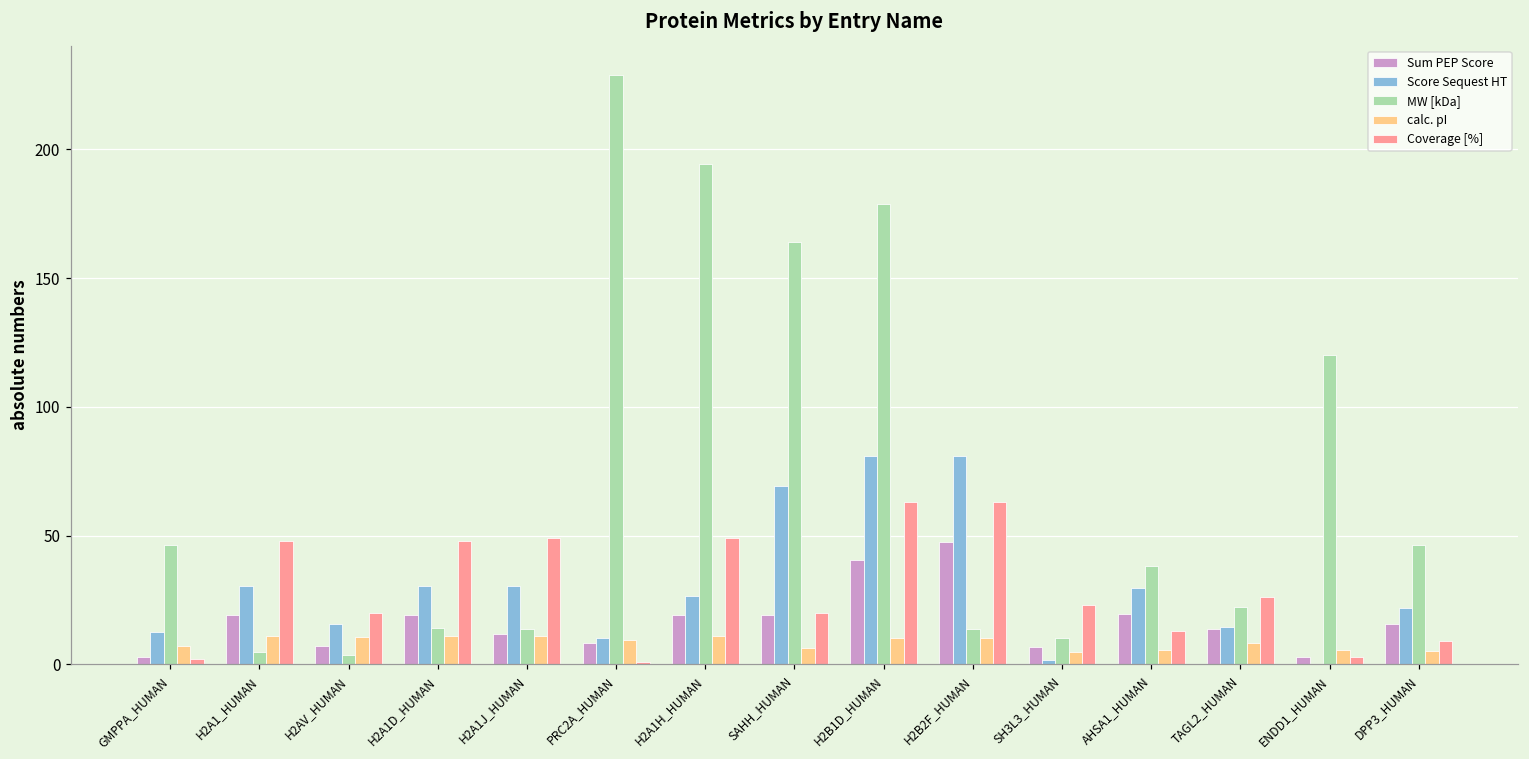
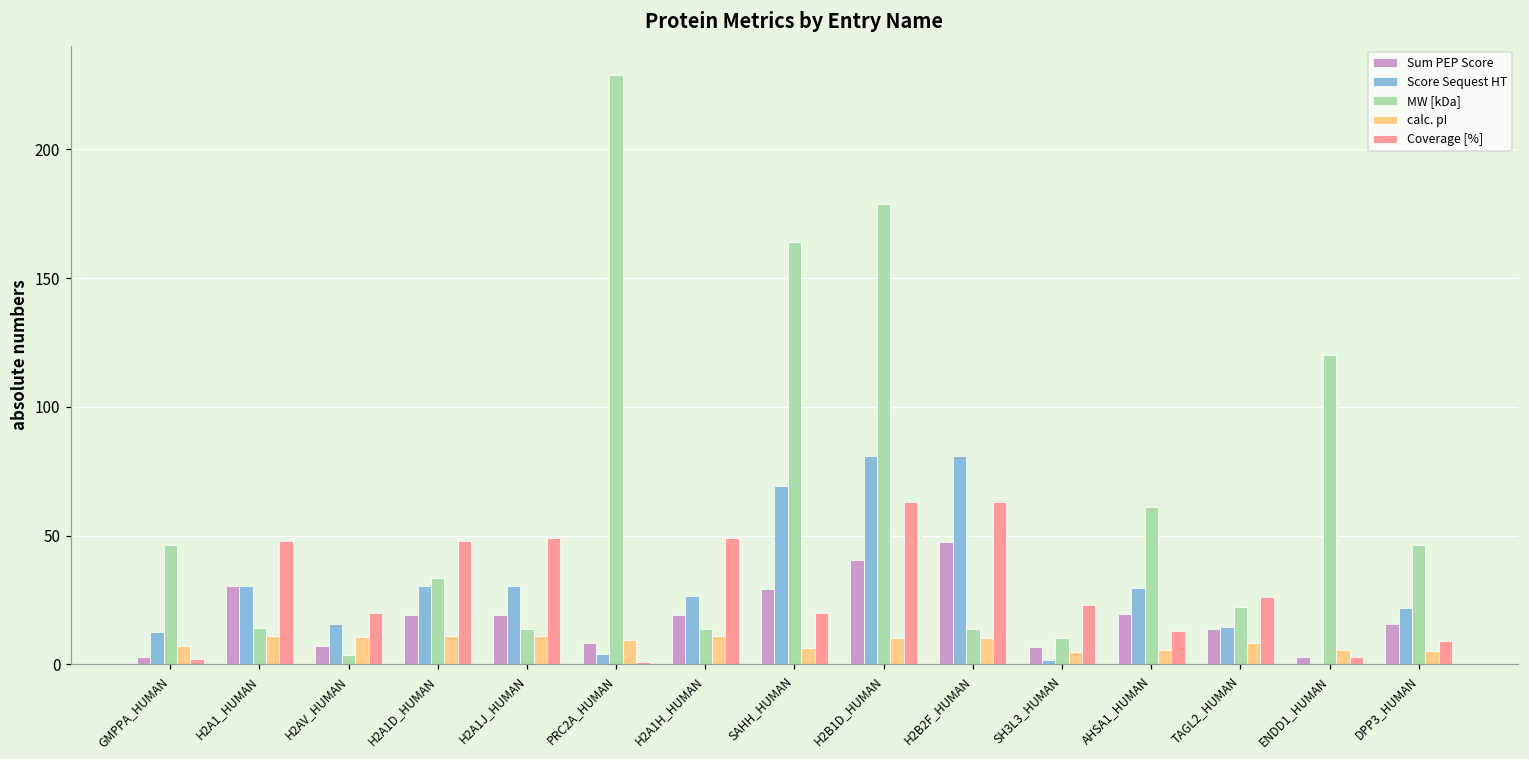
Sum PEP Score, H2A1_HUMAN: 19 -> 31
MW [kDa], H2A1_HUMAN: 5 -> 14
MW [kDa], H2A1D_HUMAN: 14 -> 33
Sum PEP Score, H2A1J_HUMAN: 12 -> 19
Score Sequest HT, PRC2A_HUMAN: 10 -> 4
MW [kDa], H2A1H_HUMAN: 194 -> 14
Sum PEP Score, SAHH_HUMAN: 19 -> 29
MW [kDa], AHSA1_HUMAN: 38 -> 61
